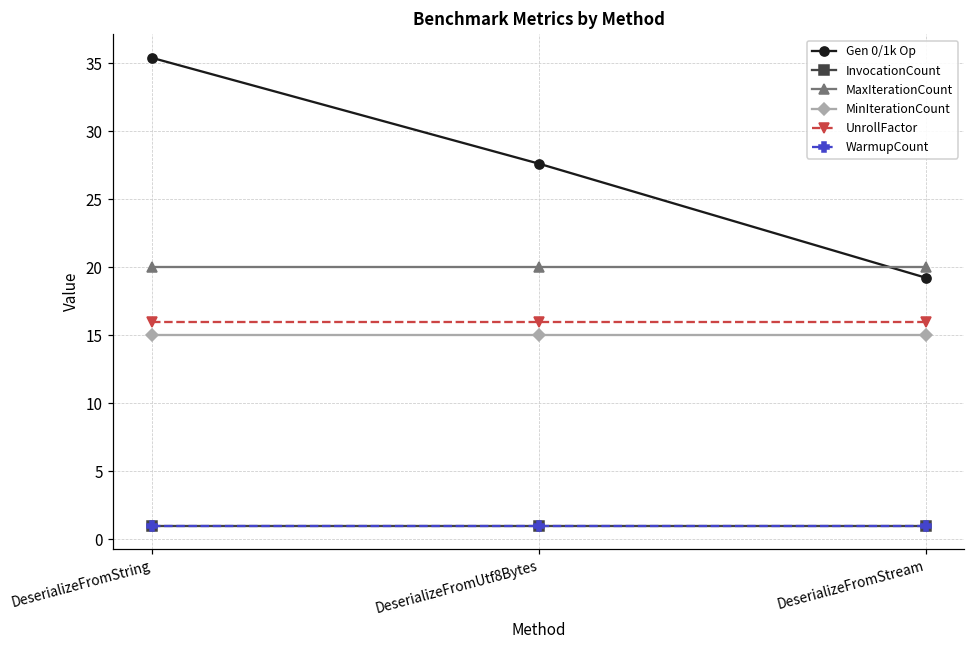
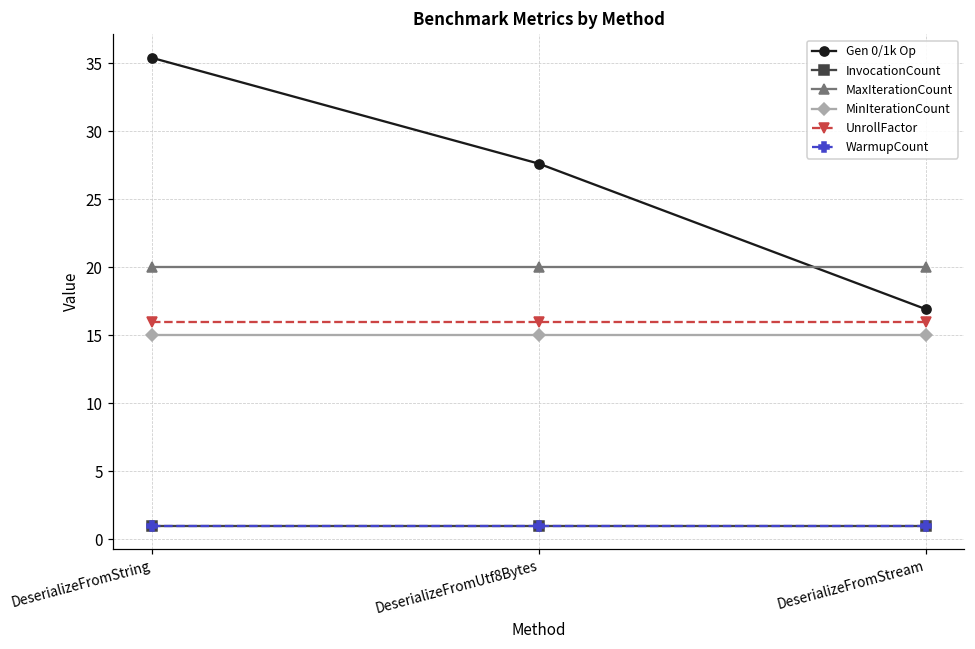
Gen 0/1k Op, DeserializeFromStream: 19.2 -> 16.9
